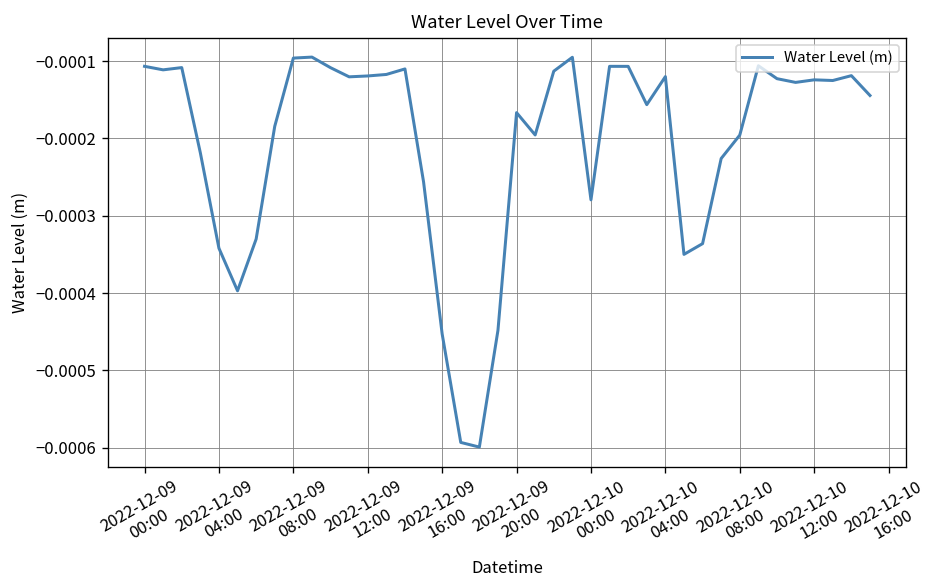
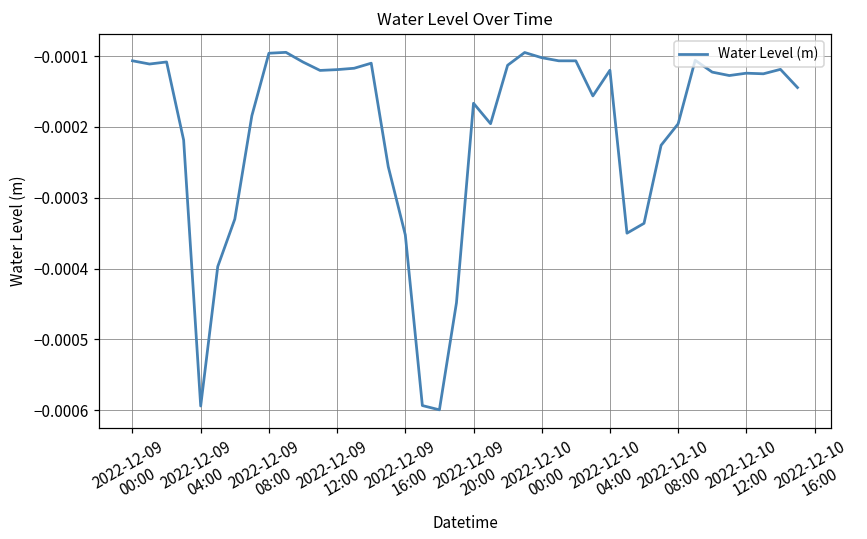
2022-12-09 04:00: -0.00034 -> -0.00059
2022-12-09 16:00: -0.00045 -> -0.00035
2022-12-10 00:00: -0.00028 -> -0.00010
